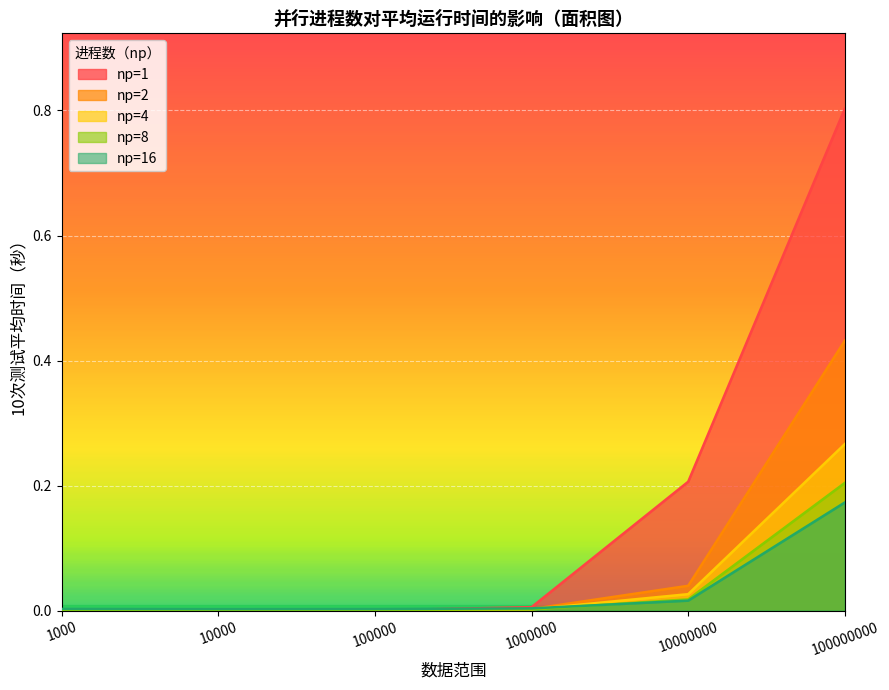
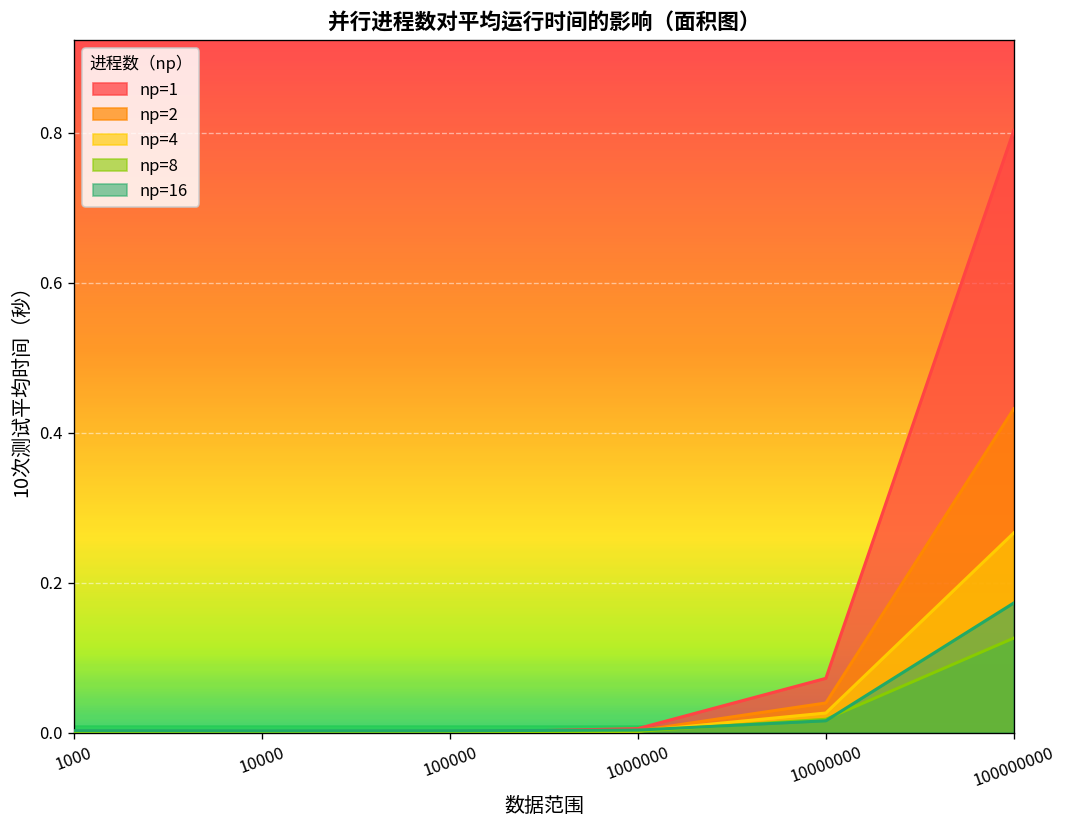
np=1, 10000000: 0.21 -> 0.07
np=8, 100000000: 0.20 -> 0.13
